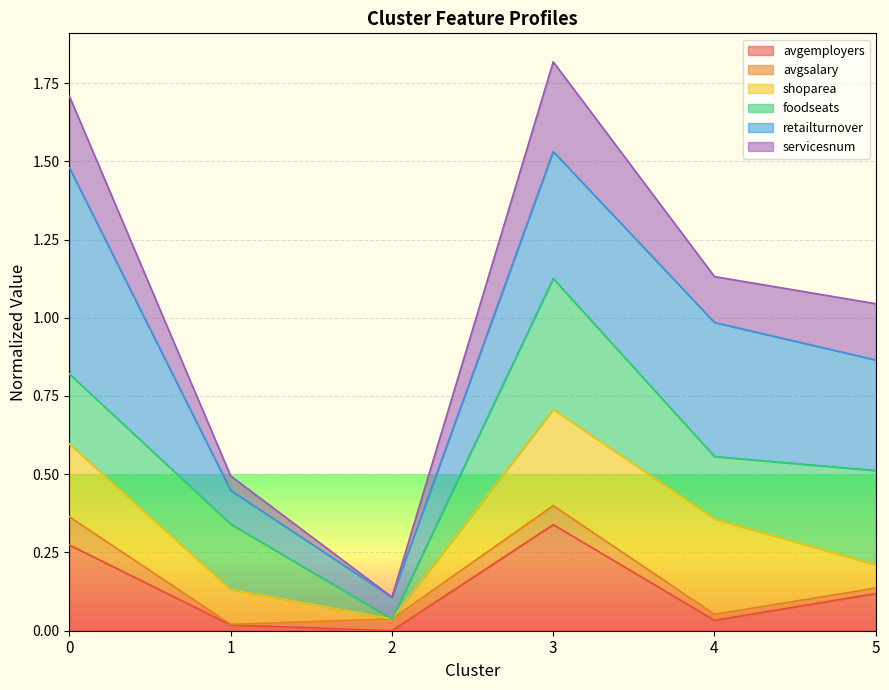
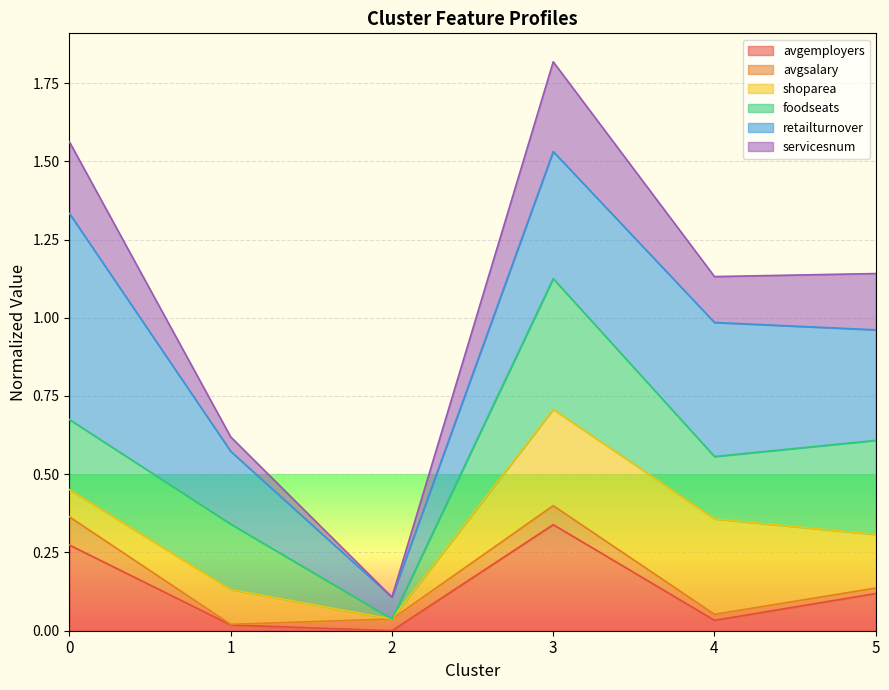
shoparea, 0: 0.23 -> 0.09
retailturnover, 1: 0.11 -> 0.23
shoparea, 5: 0.07 -> 0.17
